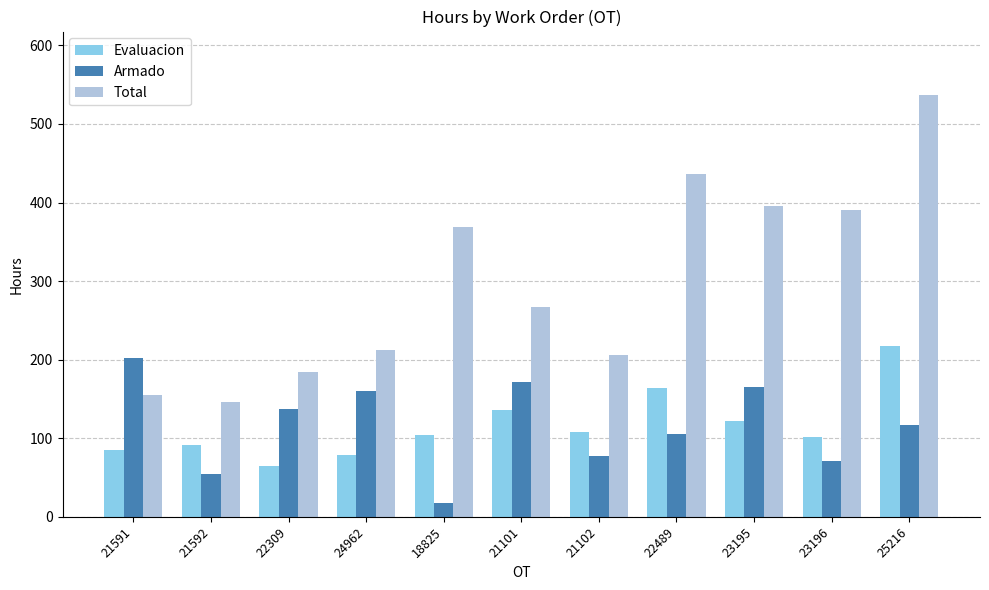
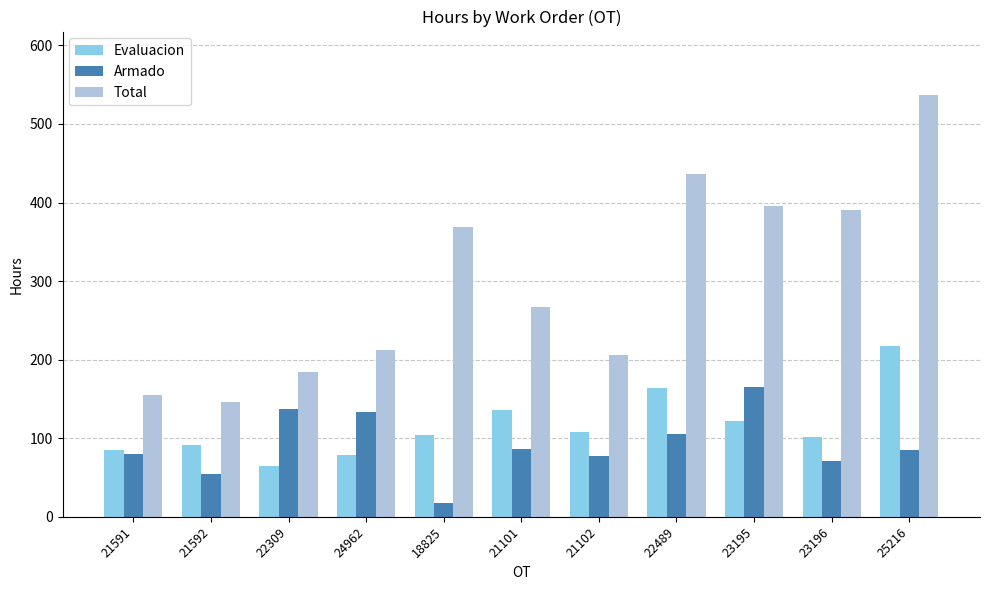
Armado, 21591: 200 -> 80
Armado, 24962: 160 -> 130
Armado, 21101: 170 -> 90
Armado, 25216: 120 -> 90
